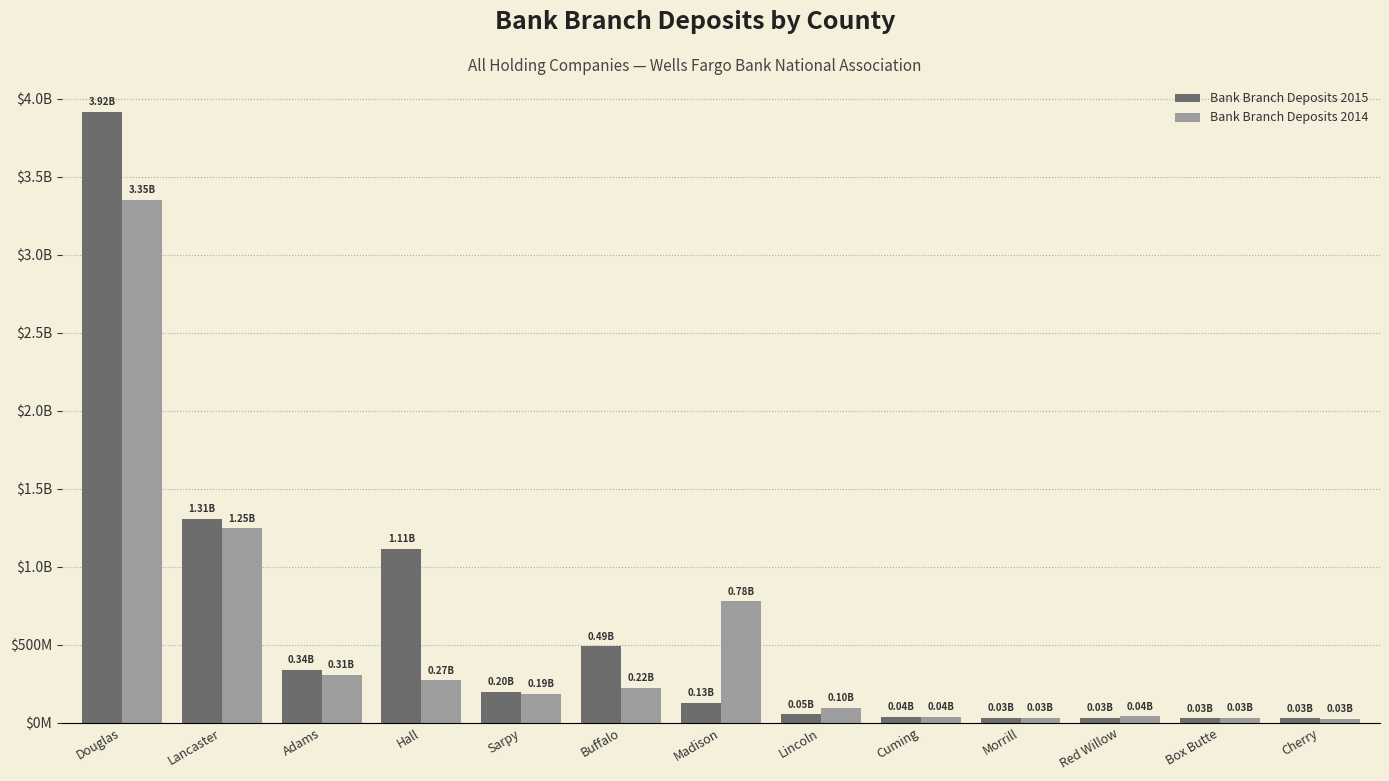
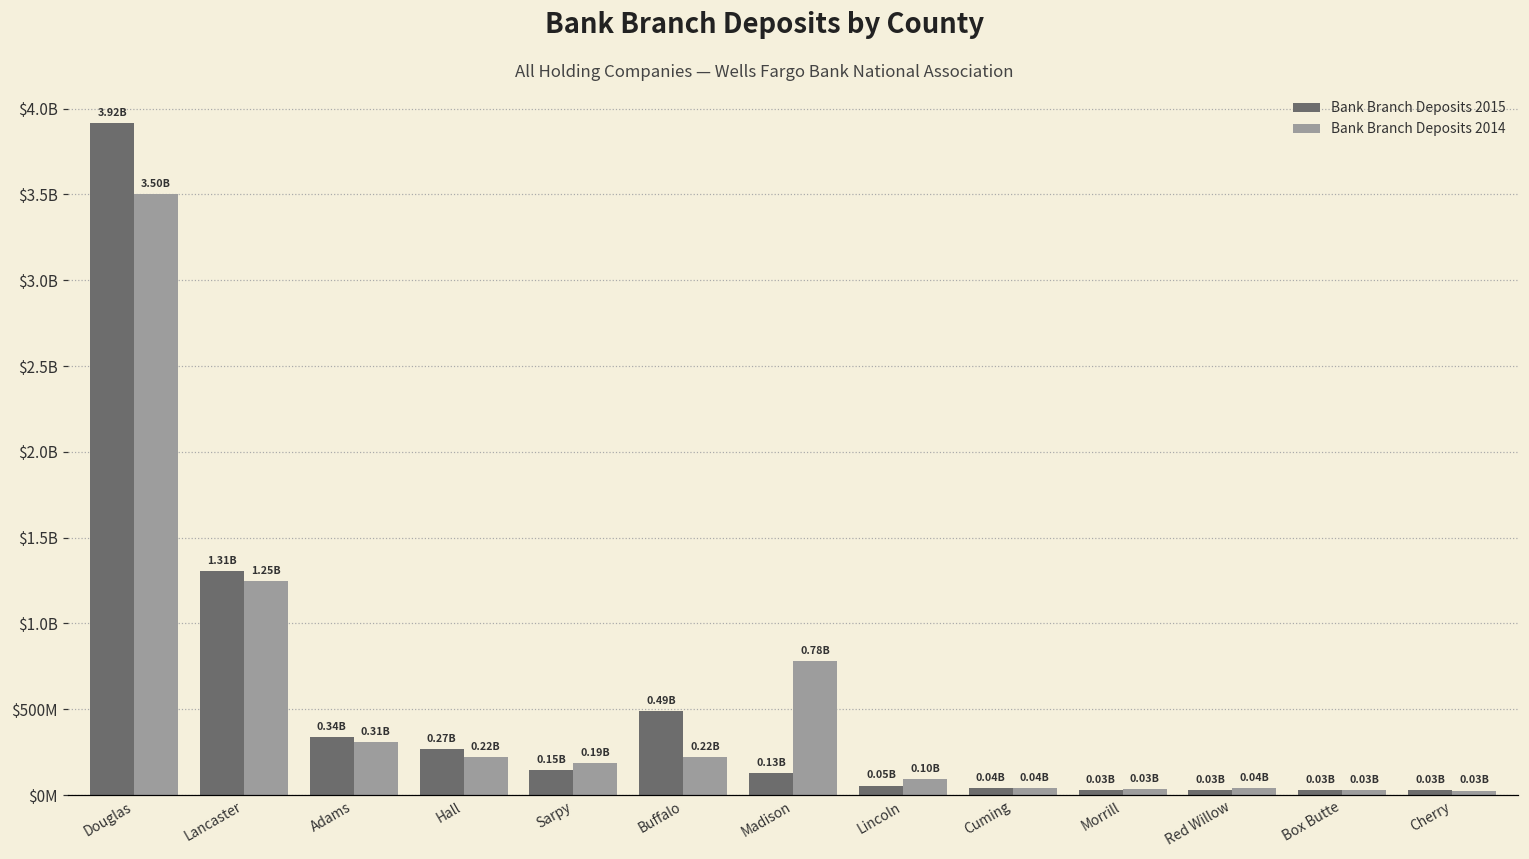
Bank Branch Deposits 2014, Douglas: 3.35B -> 3.50B
Bank Branch Deposits 2015, Hall: 1.11B -> 0.27B
Bank Branch Deposits 2014, Hall: 0.27B -> 0.22B
Bank Branch Deposits 2015, Sarpy: 0.20B -> 0.15B
